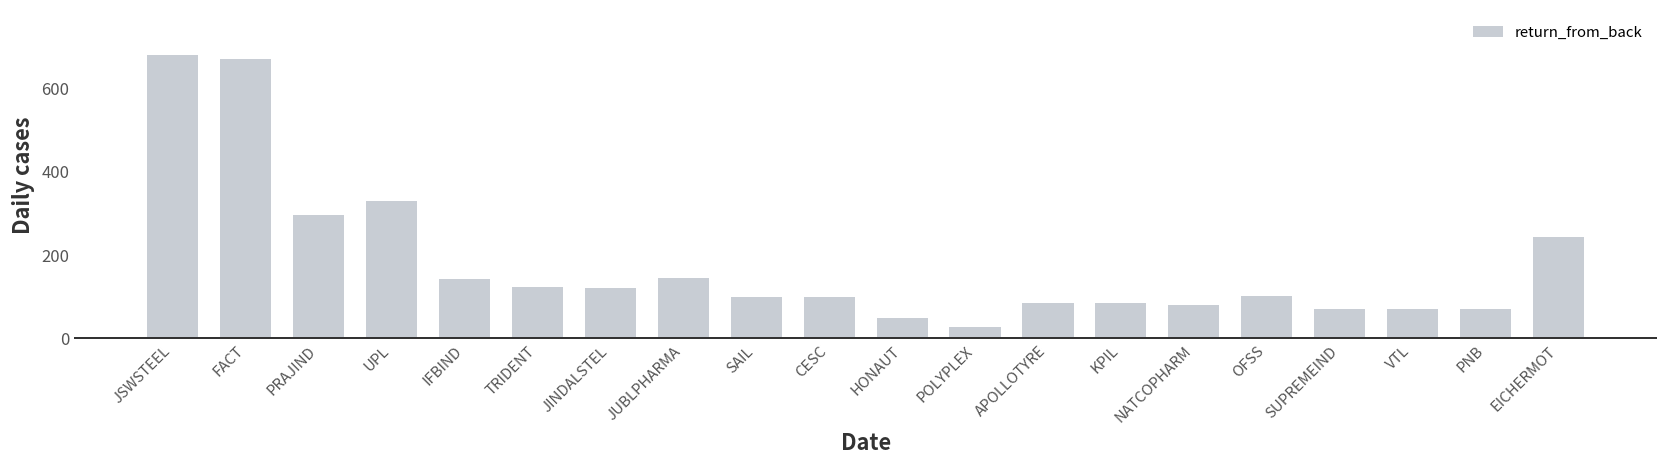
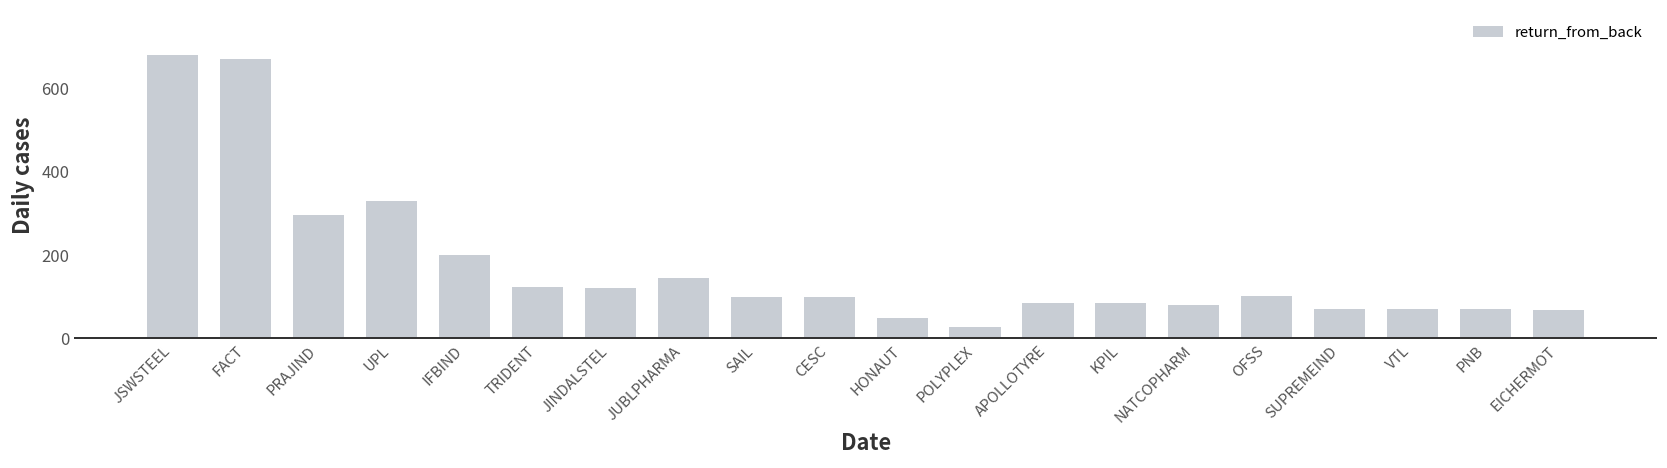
IFBIND: 140 -> 200
EICHERMOT: 240 -> 70
